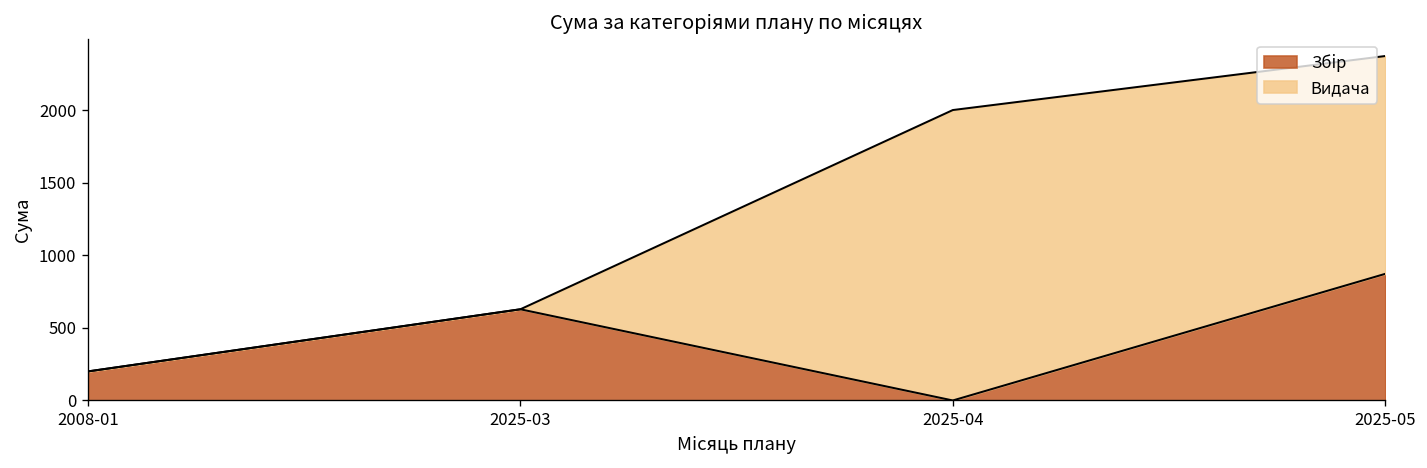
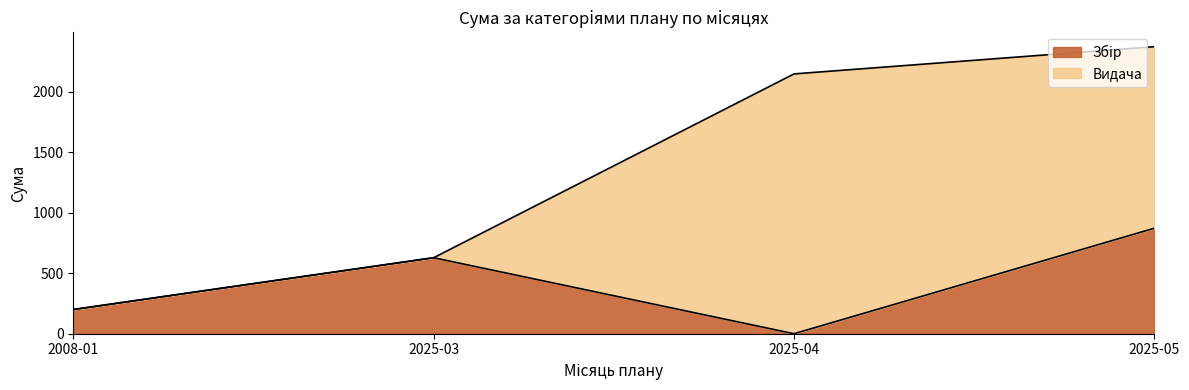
Видача, 2025-04: 2000 -> 2150
